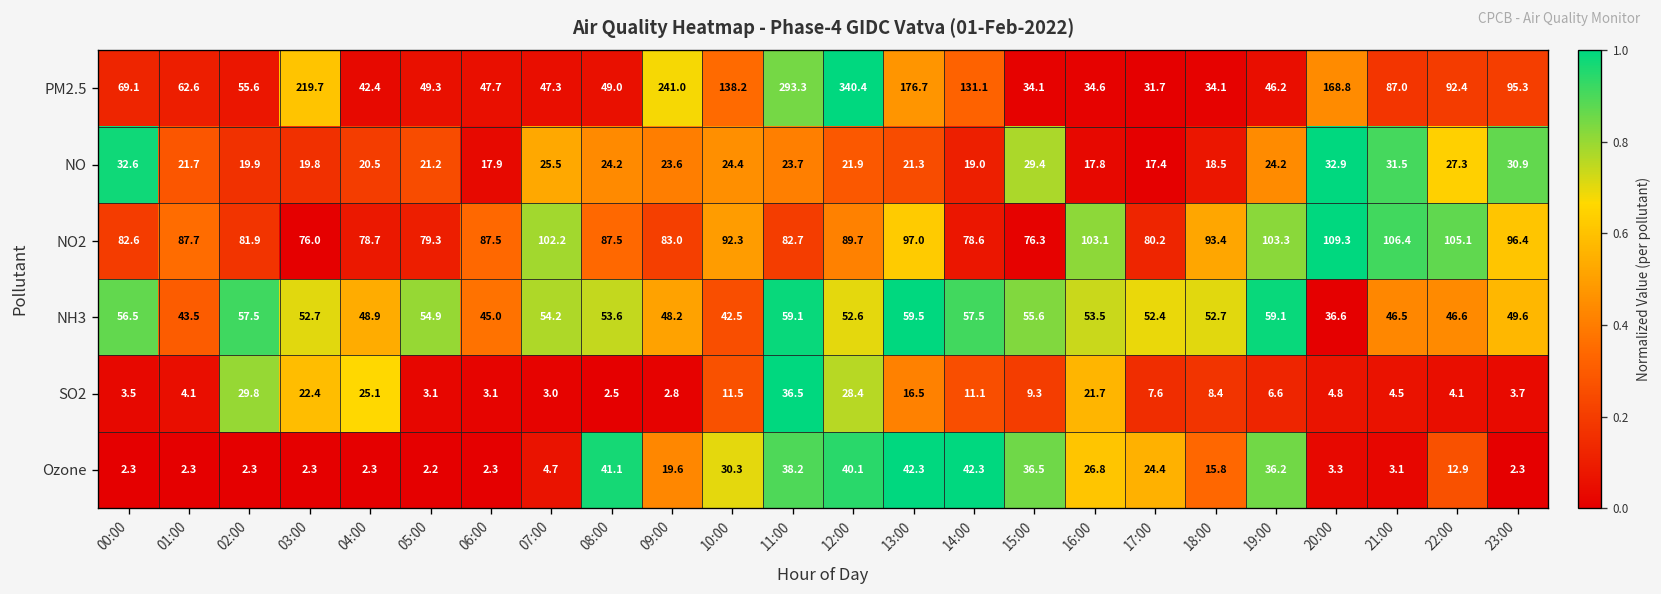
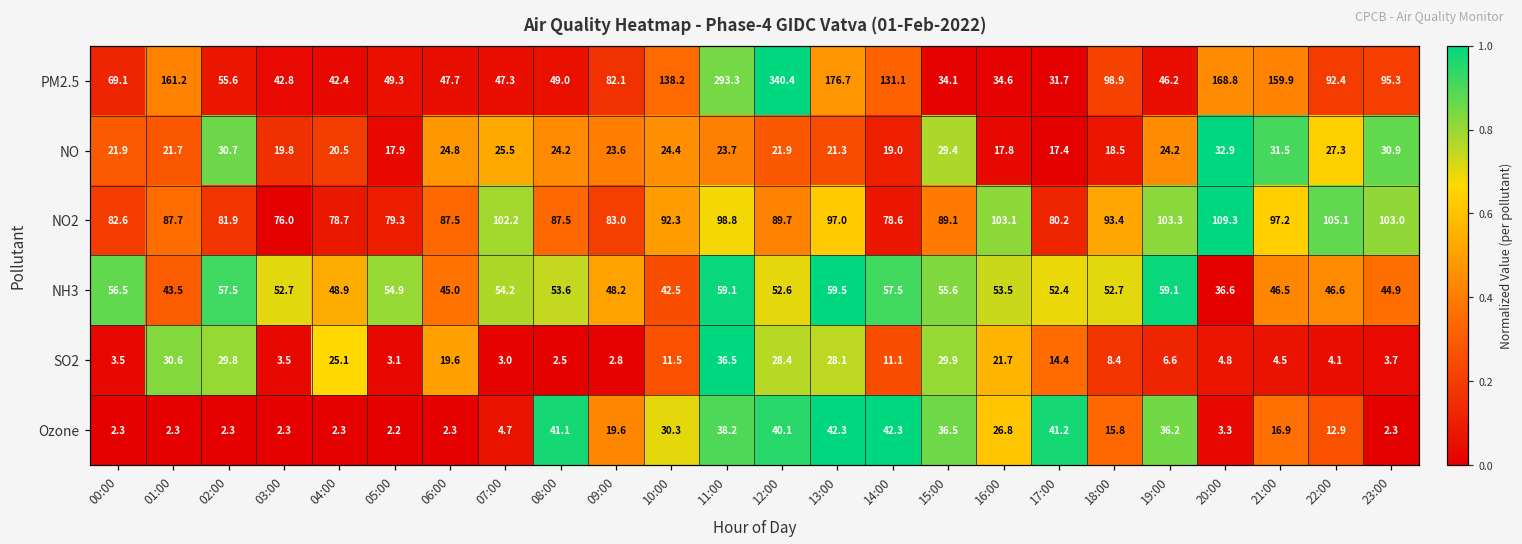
PM2.5, 01:00: 62.6 -> 161.2
PM2.5, 03:00: 219.7 -> 42.8
PM2.5, 09:00: 241.0 -> 82.1
PM2.5, 18:00: 34.1 -> 98.9
PM2.5, 21:00: 87.0 -> 159.9
NO, 00:00: 32.6 -> 21.9
NO, 02:00: 19.9 -> 30.7
NO, 05:00: 21.2 -> 17.9
NO, 06:00: 17.9 -> 24.8
NO2, 11:00: 82.7 -> 98.8
NO2, 15:00: 76.3 -> 89.1
NO2, 21:00: 106.4 -> 97.2
NO2, 23:00: 96.4 -> 103.0
NH3, 23:00: 49.6 -> 44.9
SO2, 01:00: 4.1 -> 30.6
SO2, 03:00: 22.4 -> 3.5
SO2, 06:00: 3.1 -> 19.6
SO2, 13:00: 16.5 -> 28.1
SO2, 15:00: 9.3 -> 29.9
SO2, 17:00: 7.6 -> 14.4
Ozone, 17:00: 24.4 -> 41.2
Ozone, 21:00: 3.1 -> 16.9
